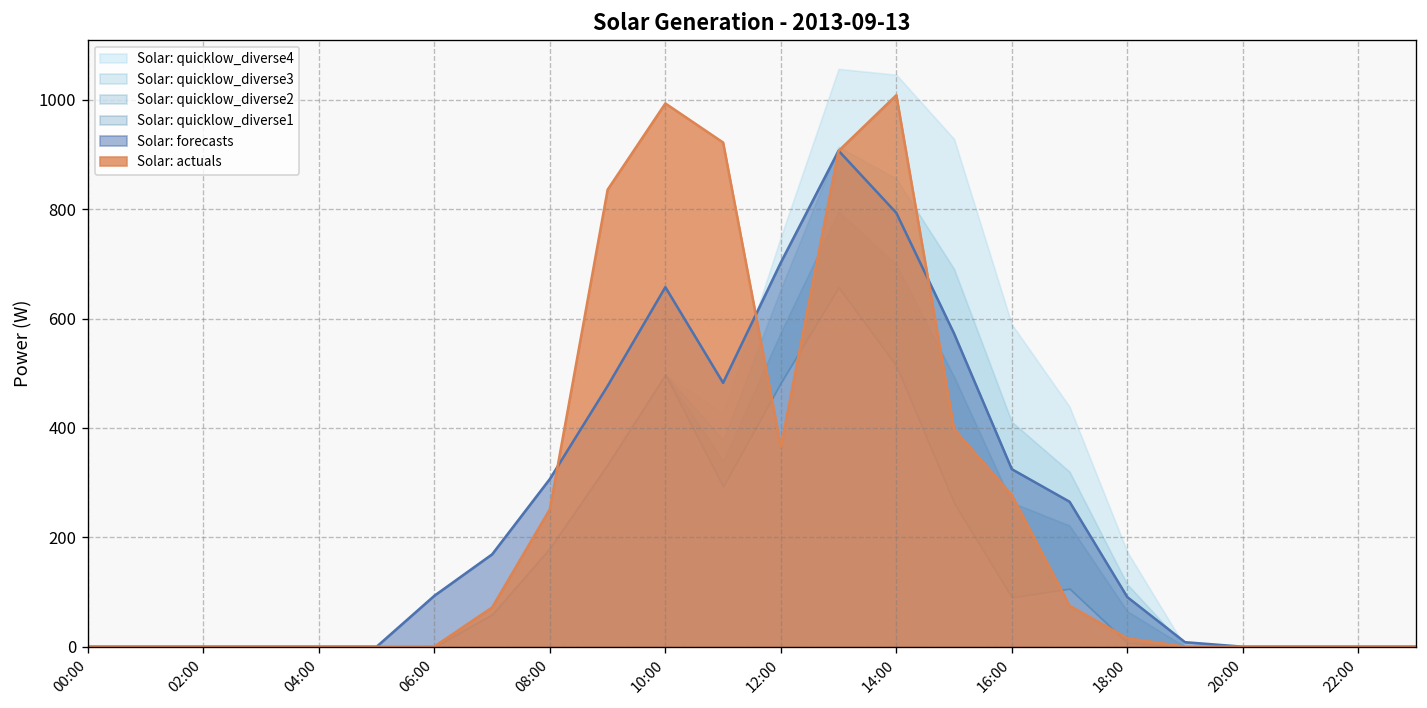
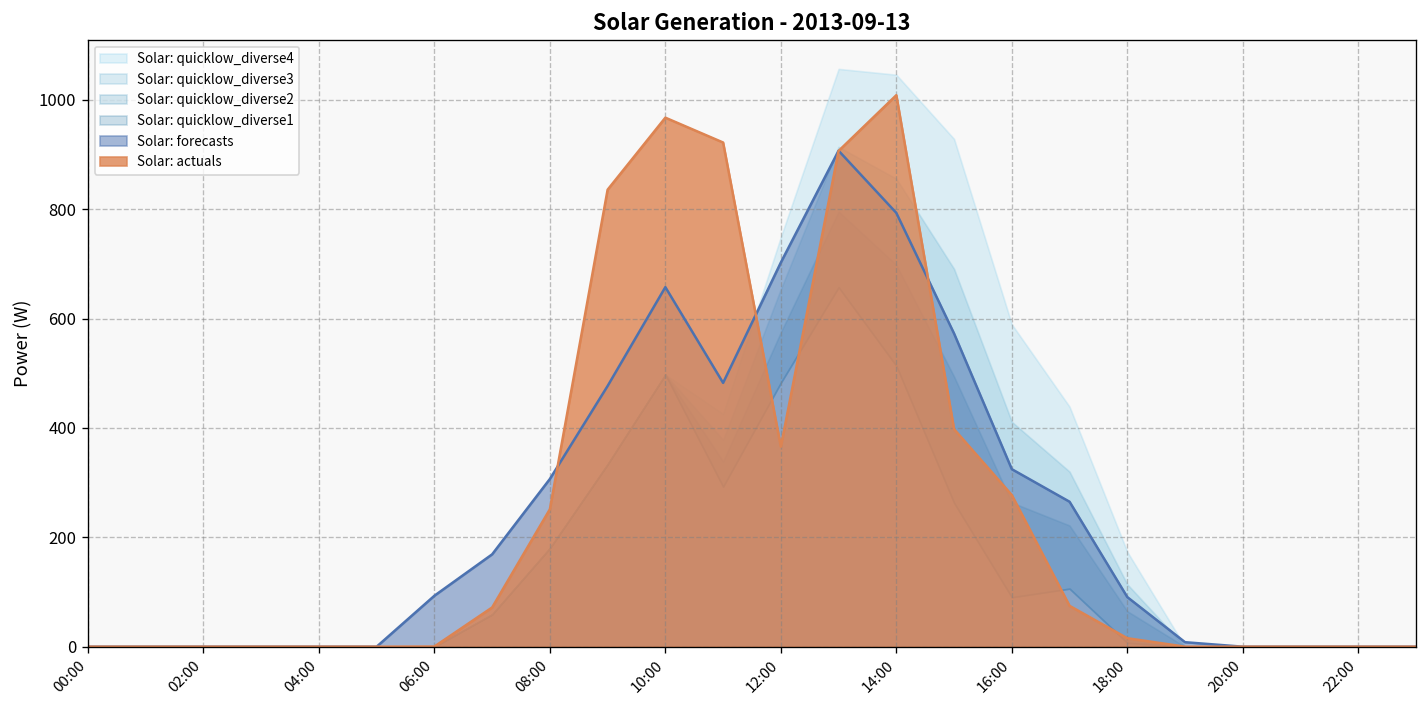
Solar: actuals, 10:00: 990 -> 970
